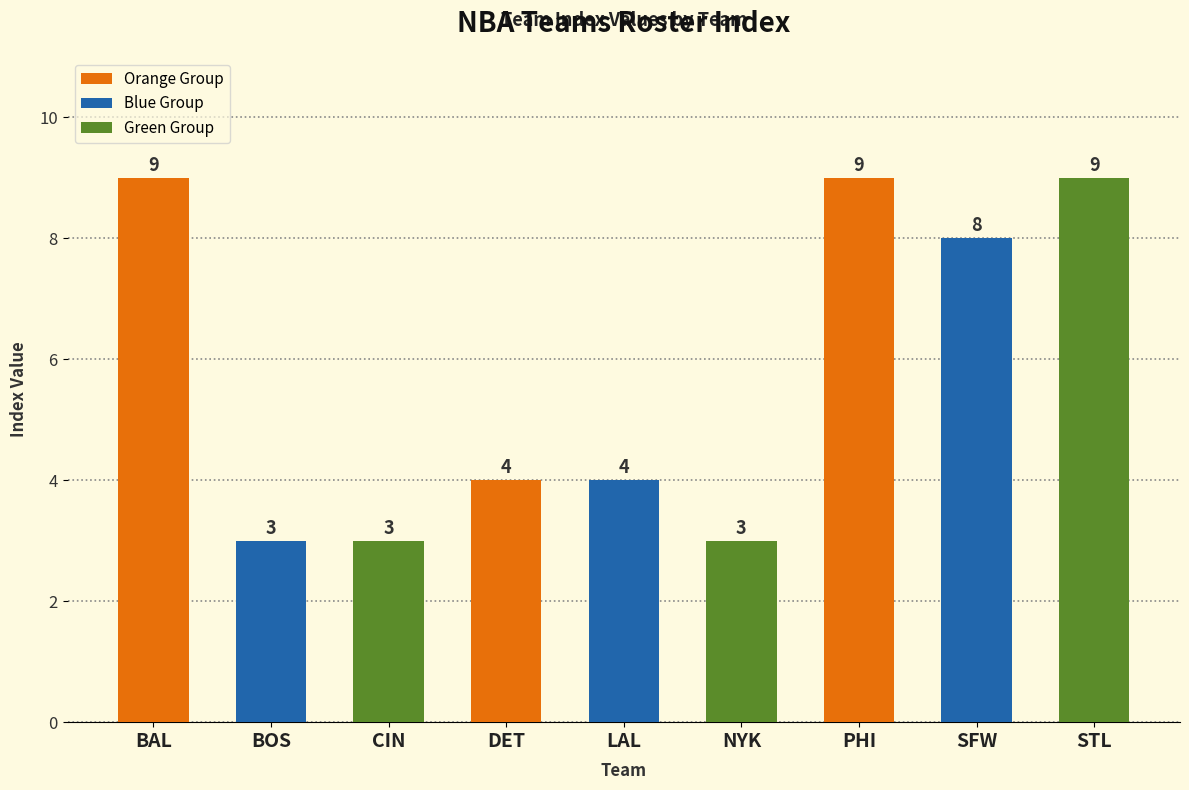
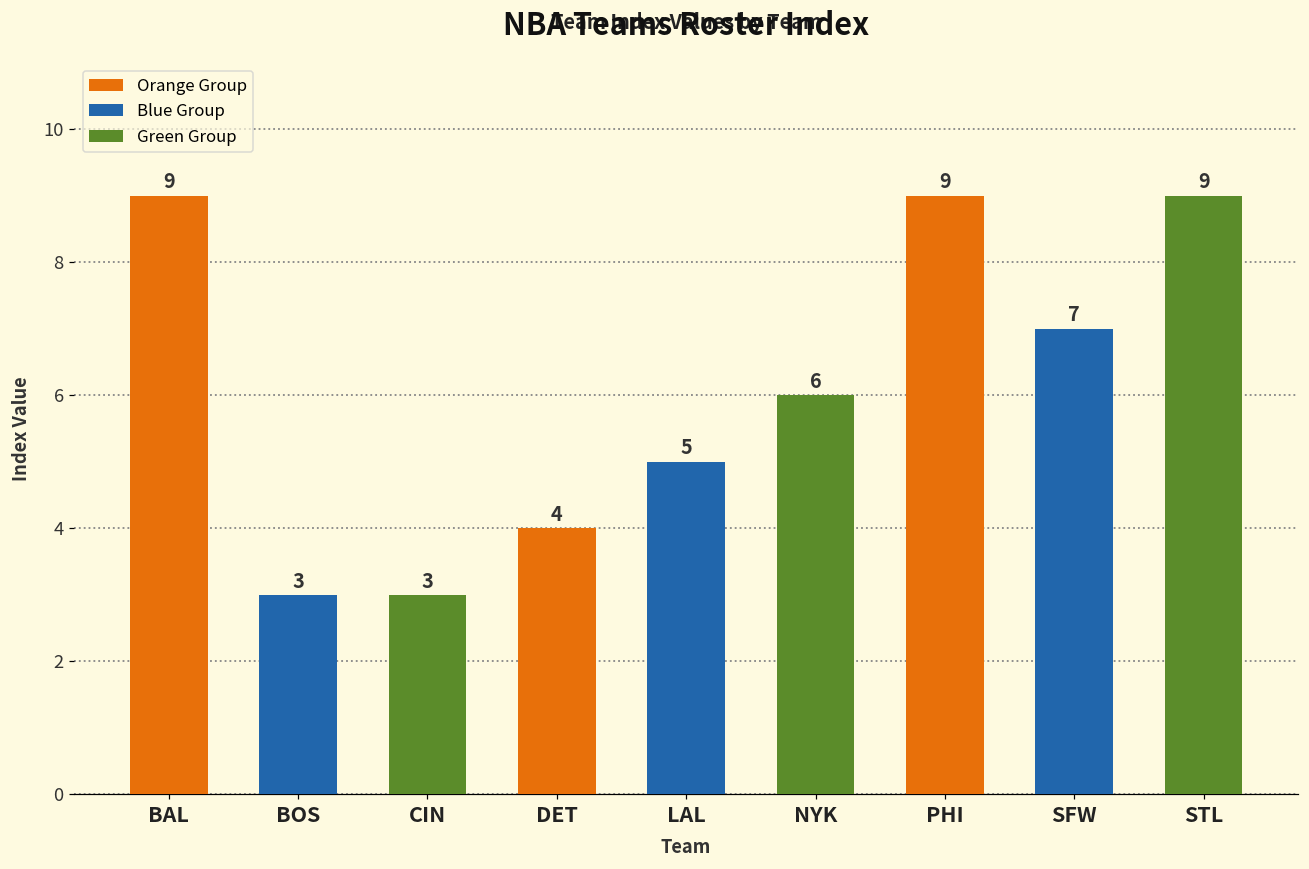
LAL: 4 -> 5
NYK: 3 -> 6
SFW: 8 -> 7
